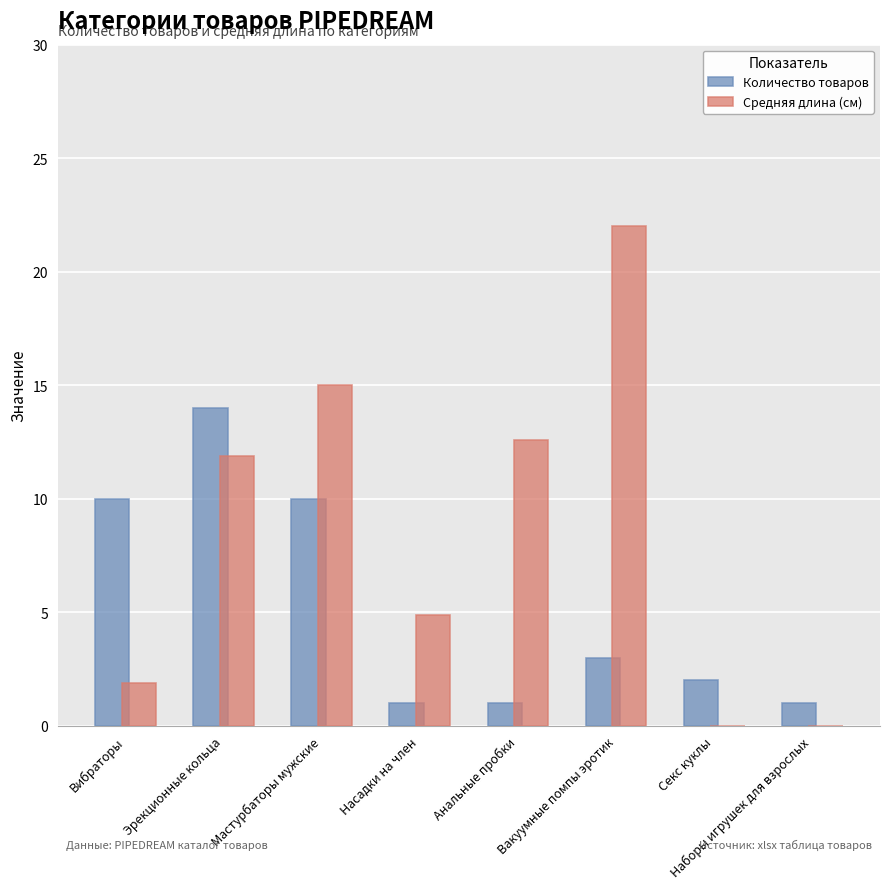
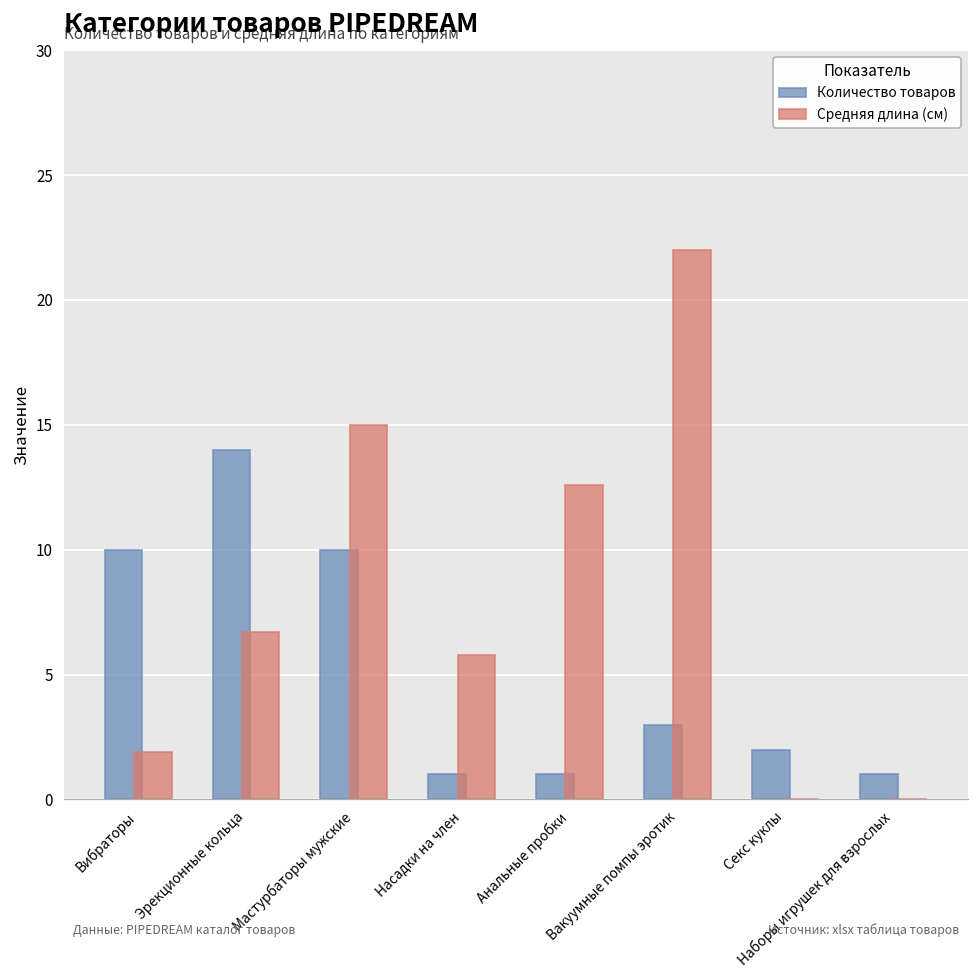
Средняя длина (см), Эрекционные кольца: 11.9 -> 6.7
Средняя длина (см), Насадки на член: 4.9 -> 5.8
